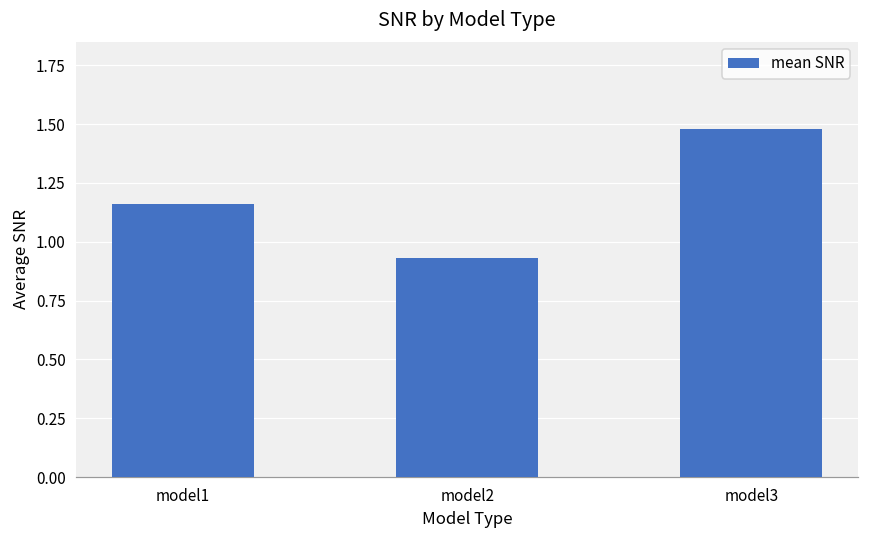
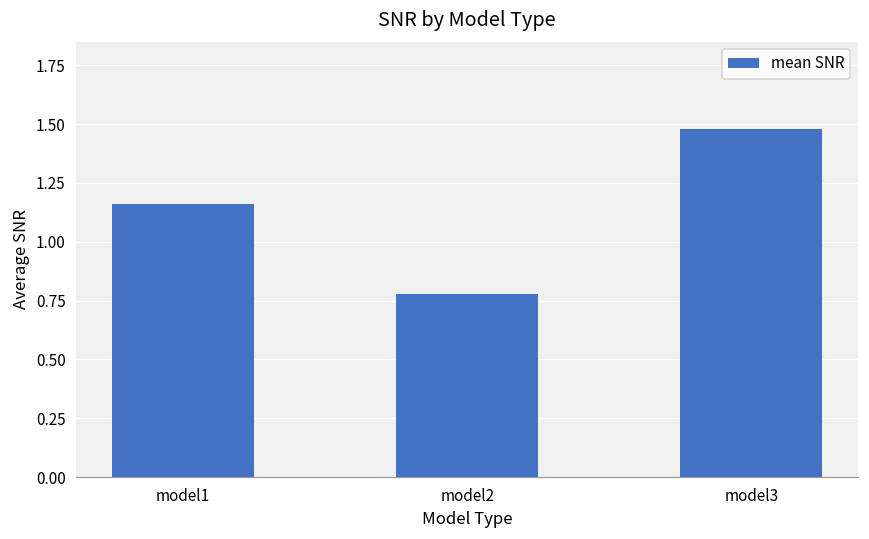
model2: 0.93 -> 0.78
